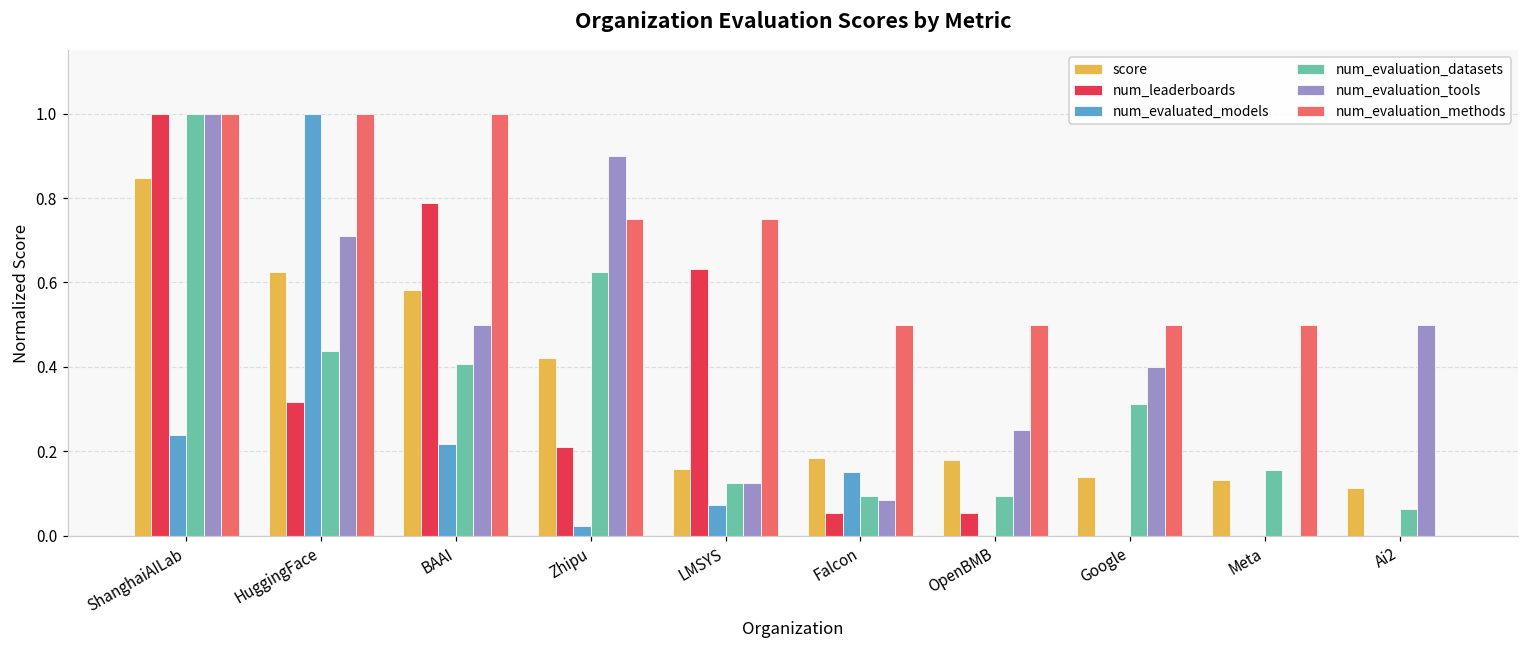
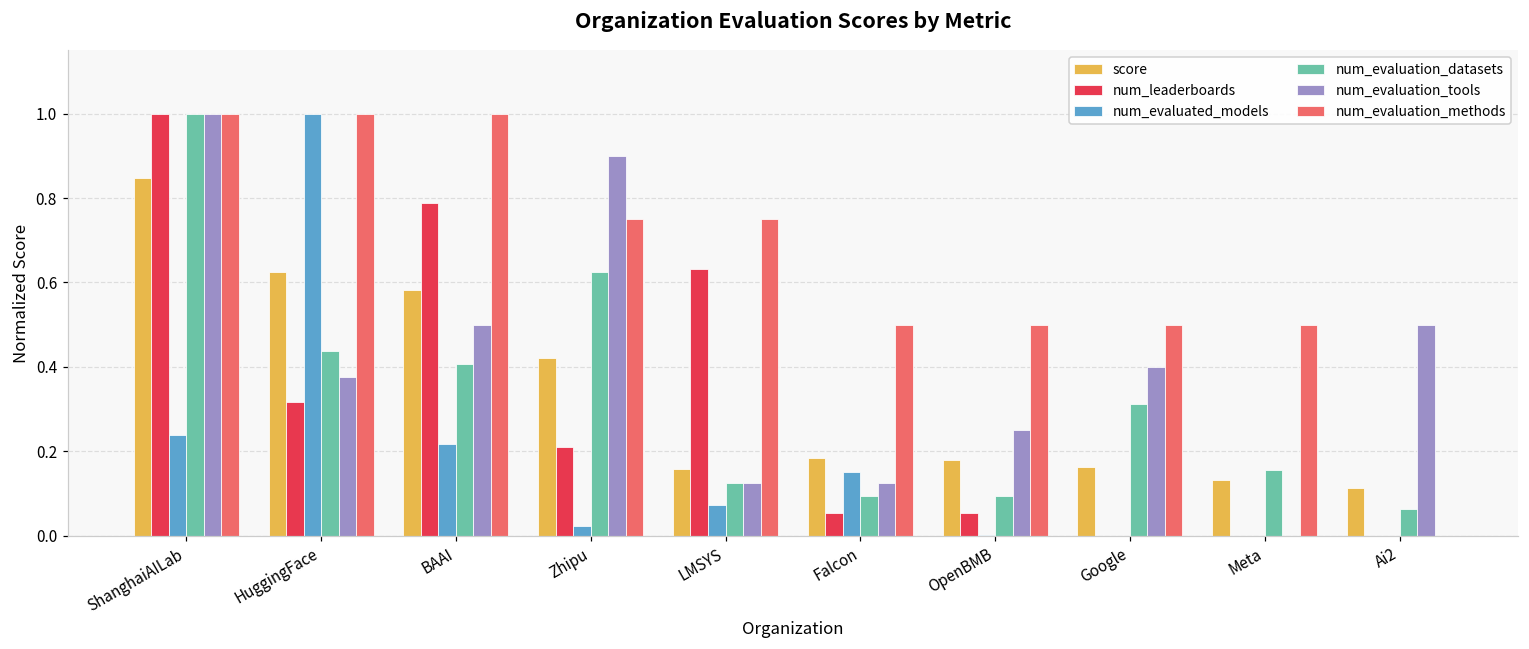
num_evaluation_tools, HuggingFace: 0.71 -> 0.38
num_evaluation_tools, Falcon: 0.08 -> 0.13
score, Google: 0.14 -> 0.16
